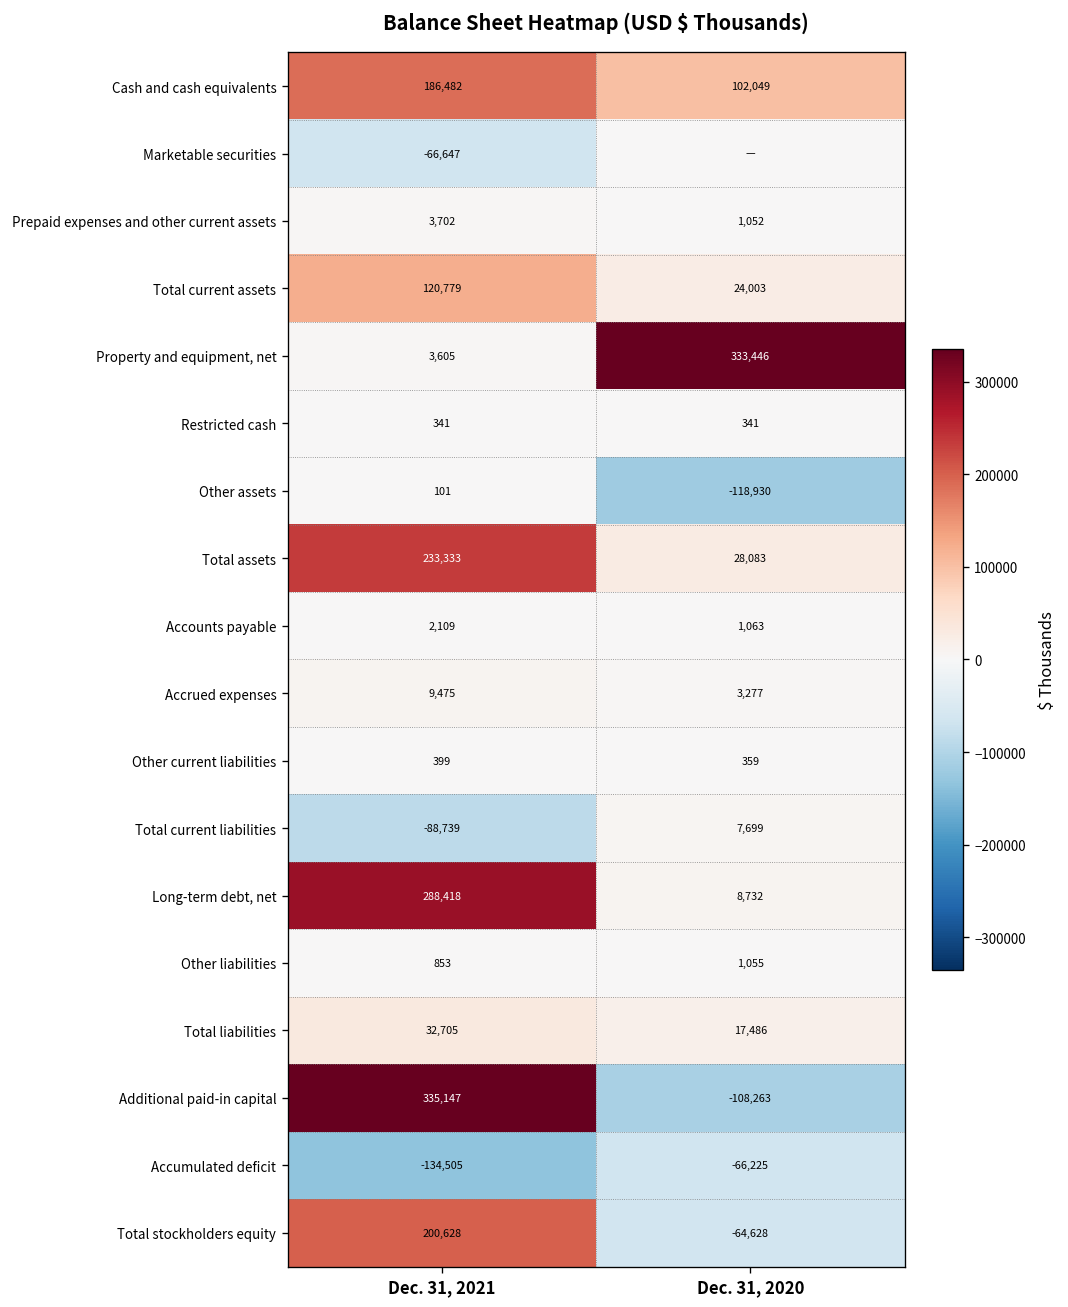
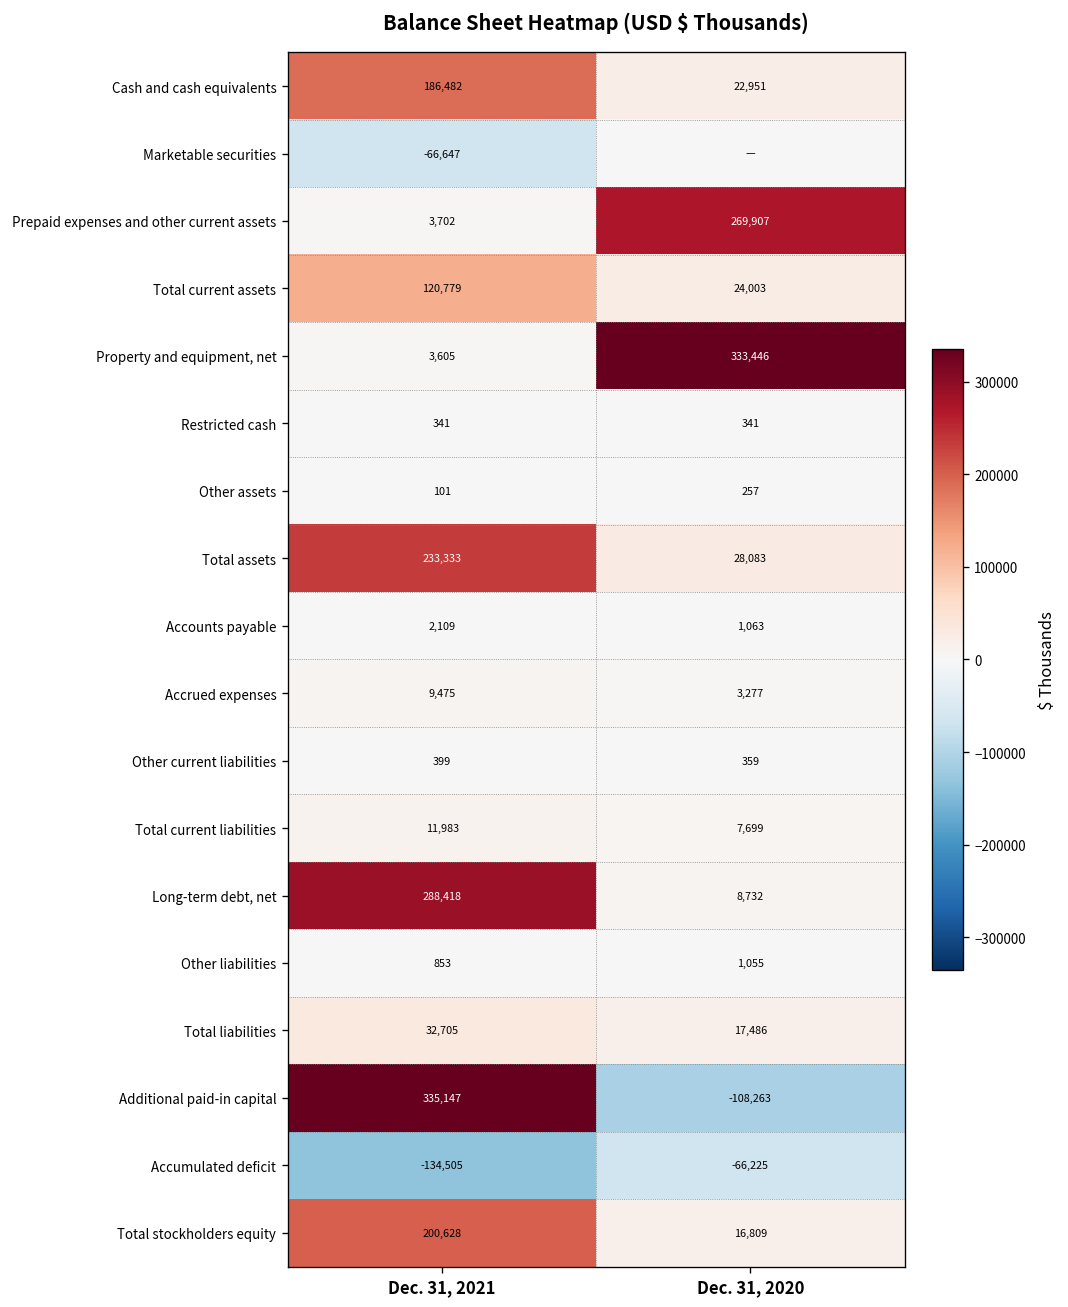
Cash and cash equivalents, Dec. 31, 2020: 102,049 -> 22,951
Prepaid expenses and other current assets, Dec. 31, 2020: 1,052 -> 269,907
Other assets, Dec. 31, 2020: -118,930 -> 257
Total current liabilities, Dec. 31, 2021: -88,739 -> 11,983
Total stockholders equity, Dec. 31, 2020: -64,628 -> 16,809
